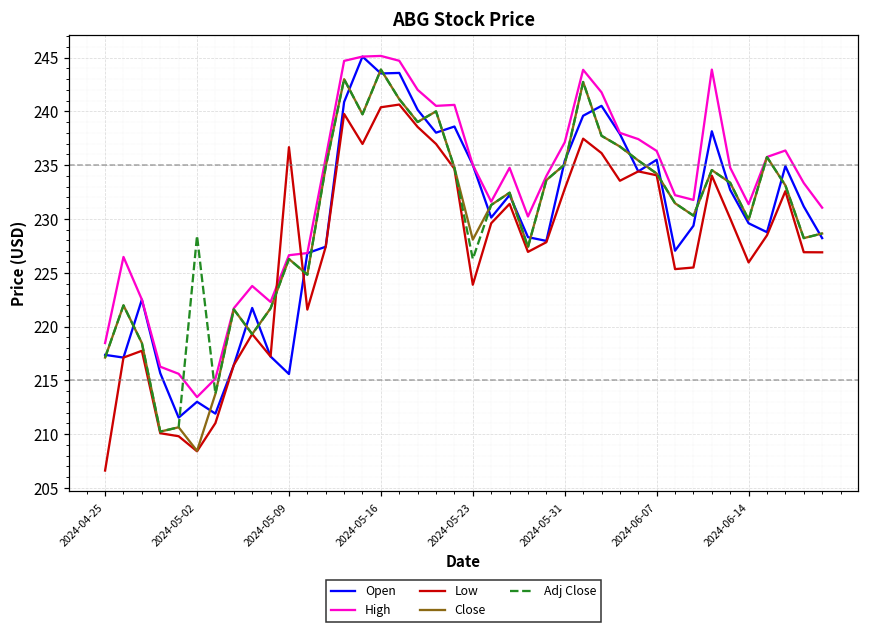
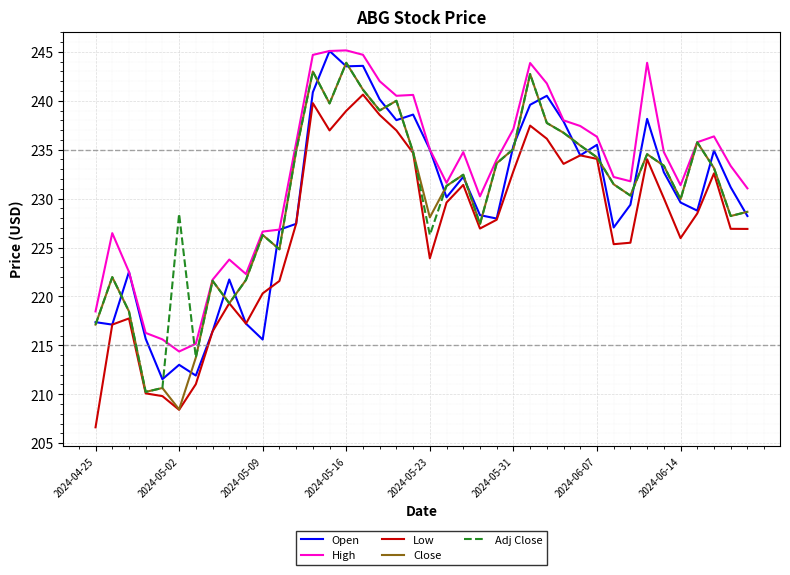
High, 2024-05-02: 213 -> 214
Low, 2024-05-09: 237 -> 220
Low, 2024-05-16: 240 -> 239
